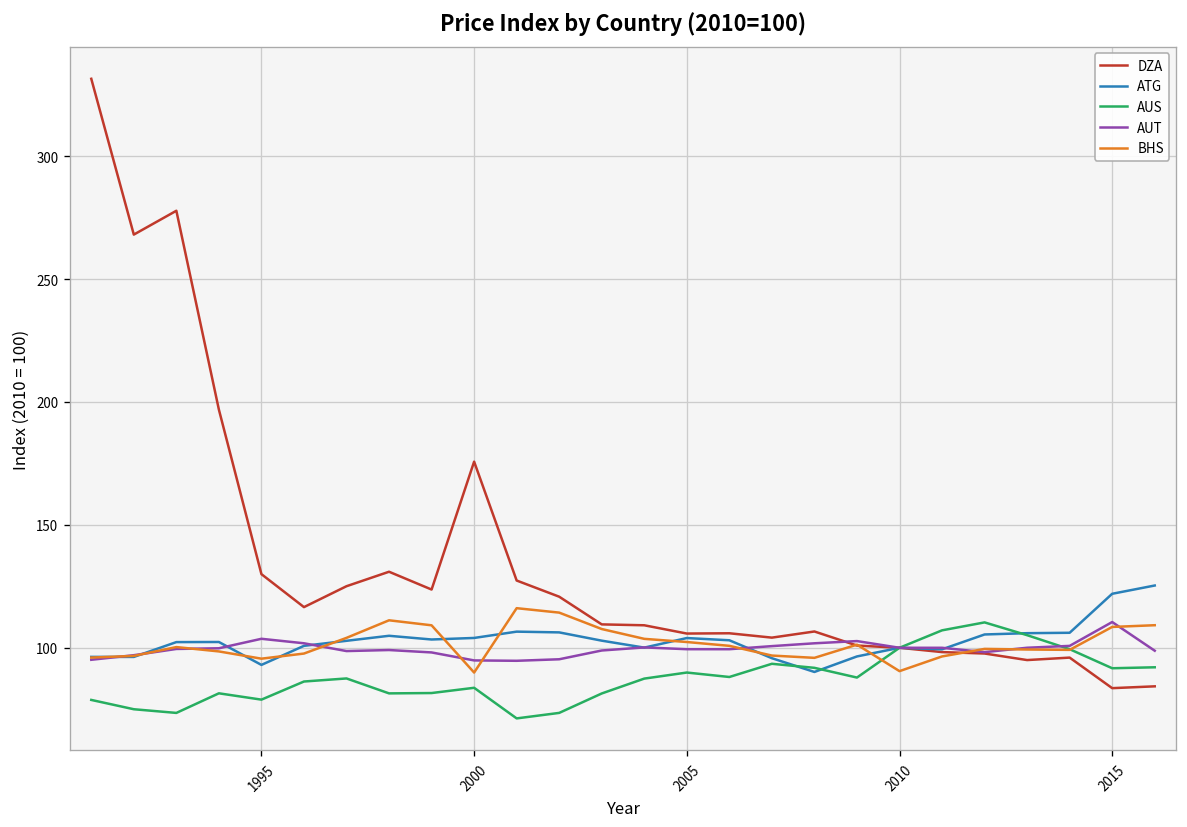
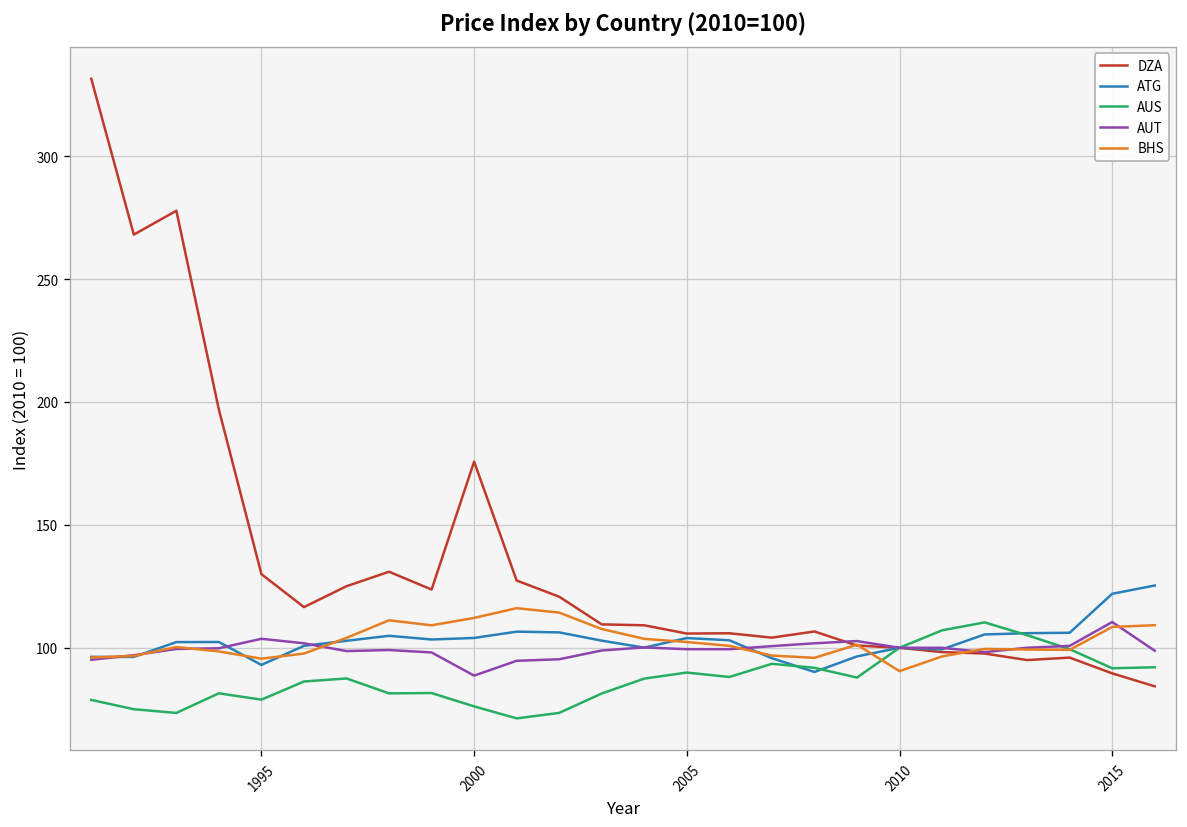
AUS, 2000: 84 -> 76
AUT, 2000: 95 -> 89
BHS, 2000: 90 -> 112
DZA, 2015: 84 -> 90
